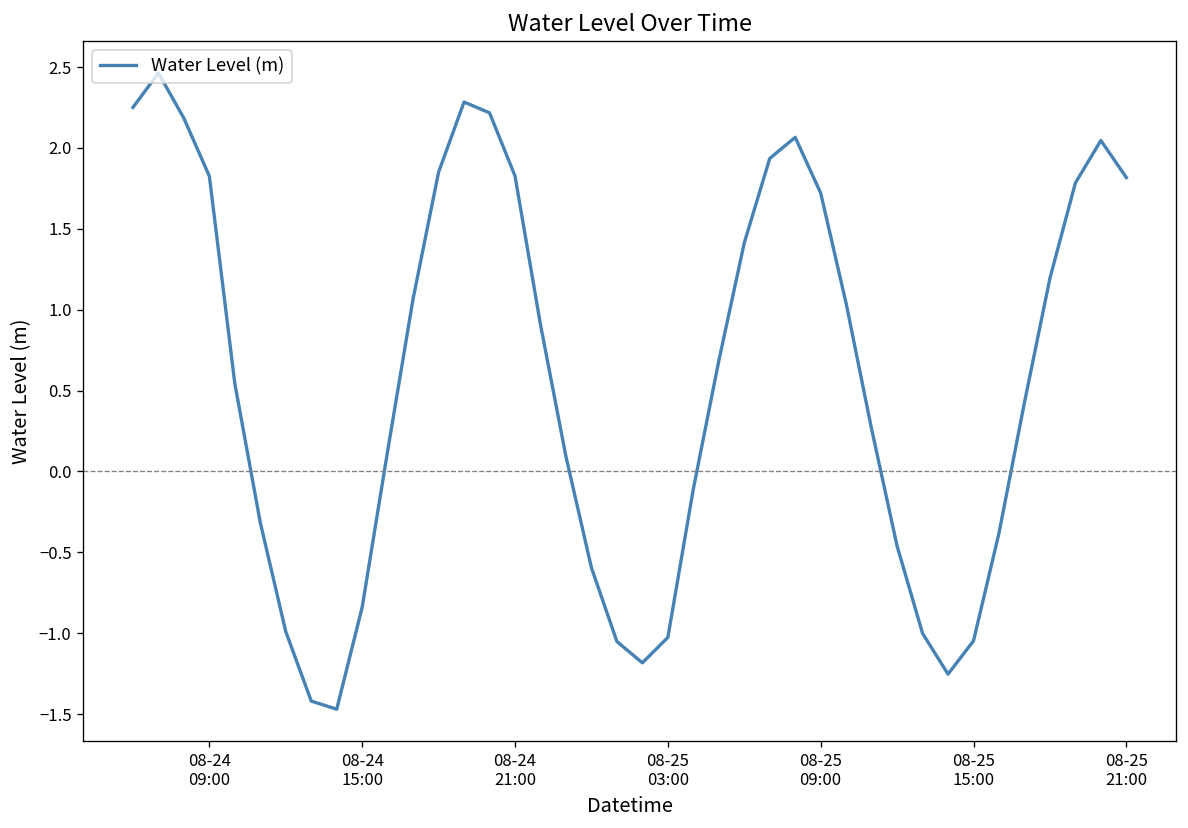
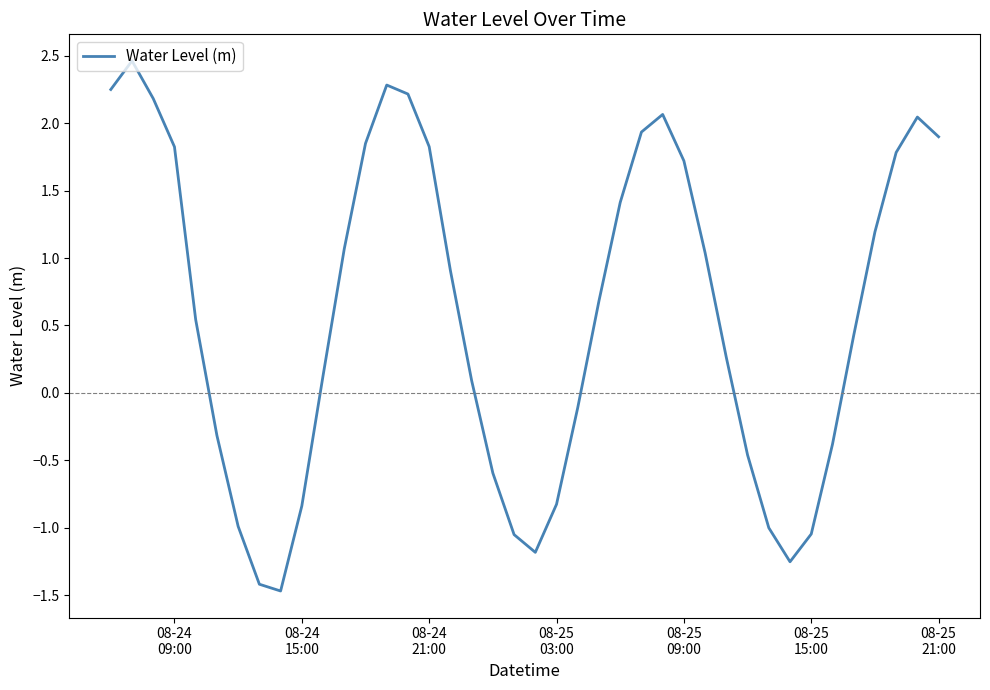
08-25 03:00: -1.03 -> -0.83
08-25 21:00: 1.82 -> 1.90
